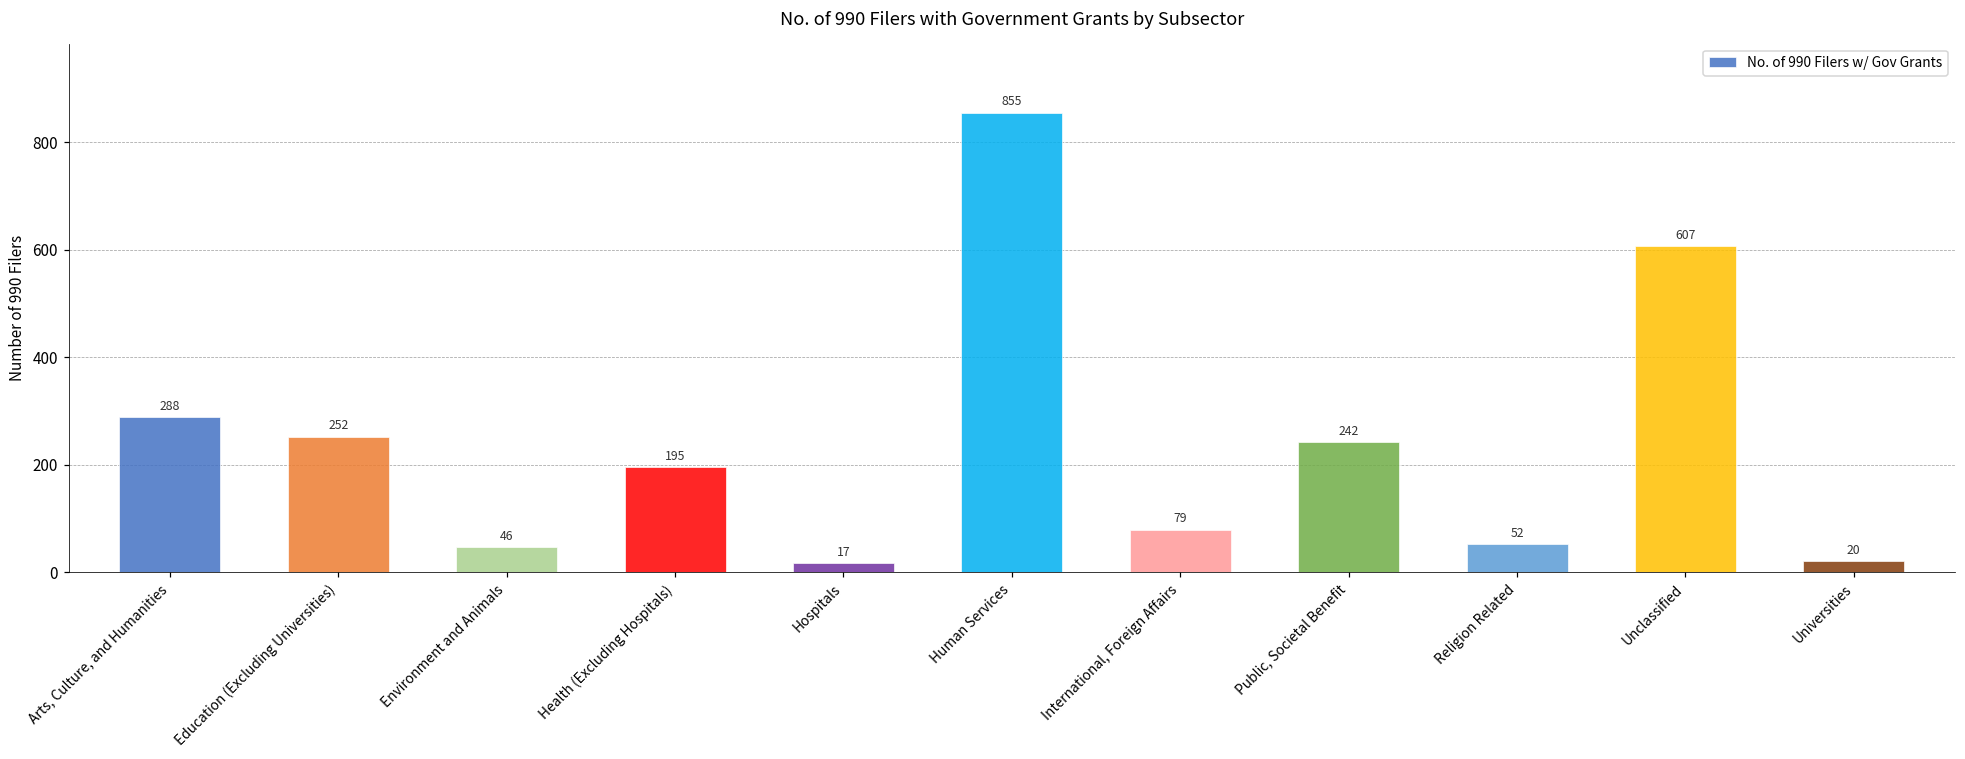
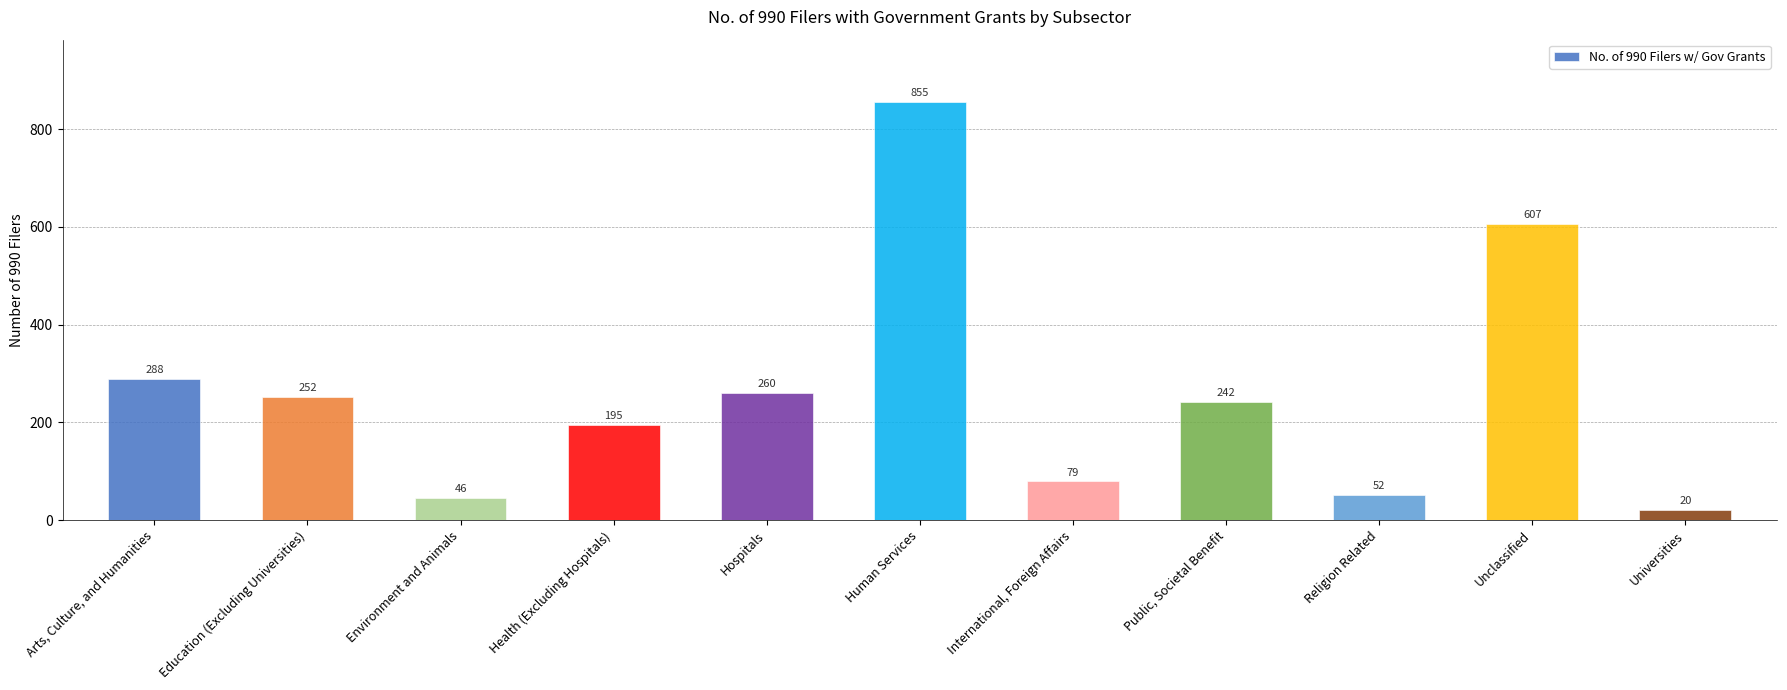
Hospitals: 17 -> 260
